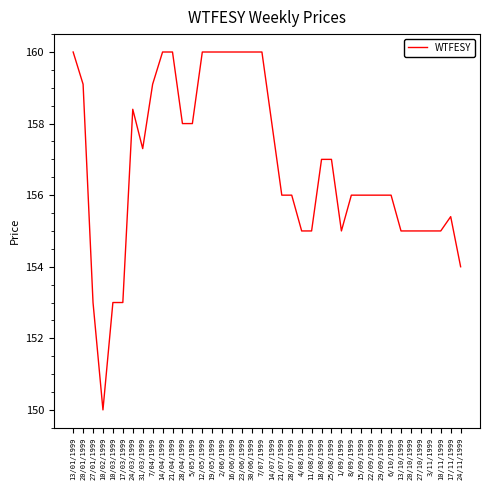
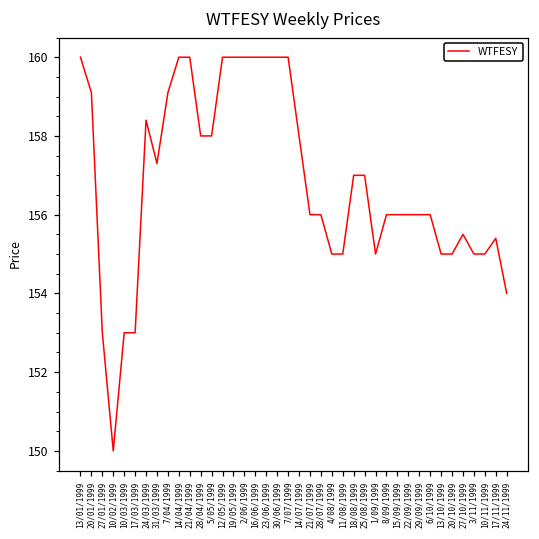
27/10/1999: 155.0 -> 155.5
